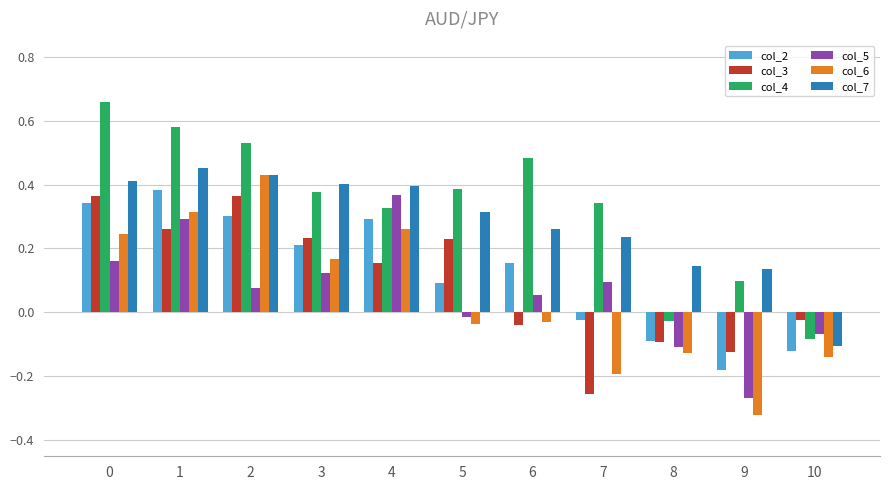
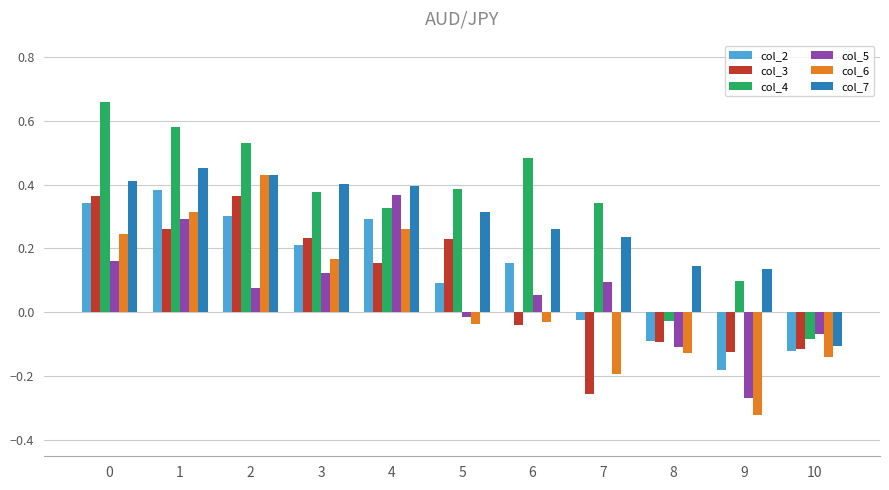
col_3, 10: -0.02 -> -0.11
